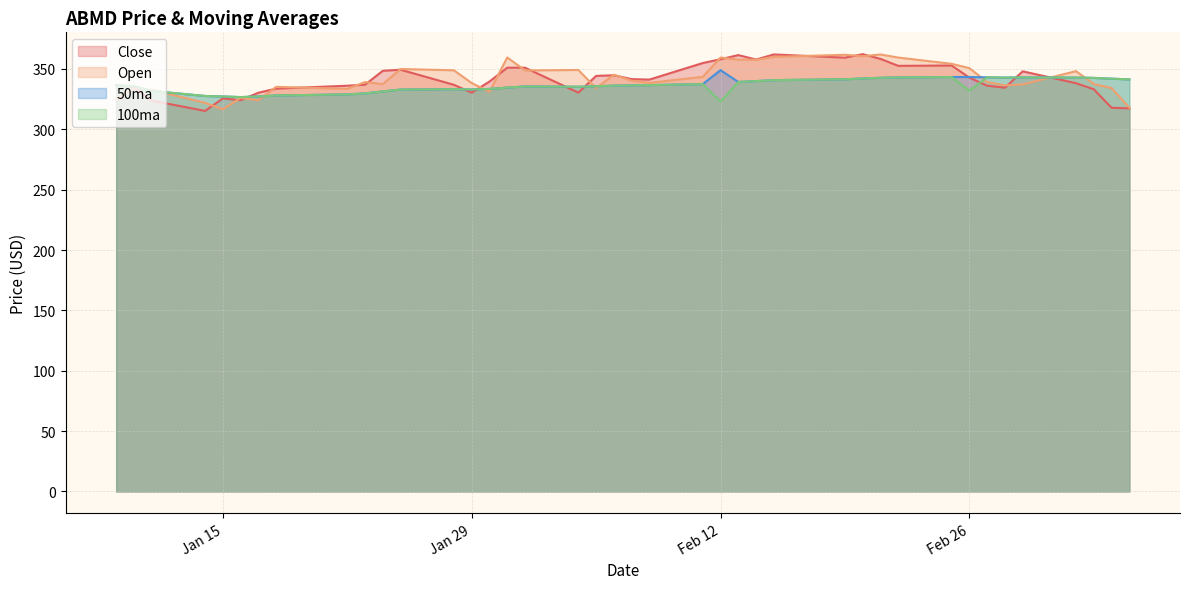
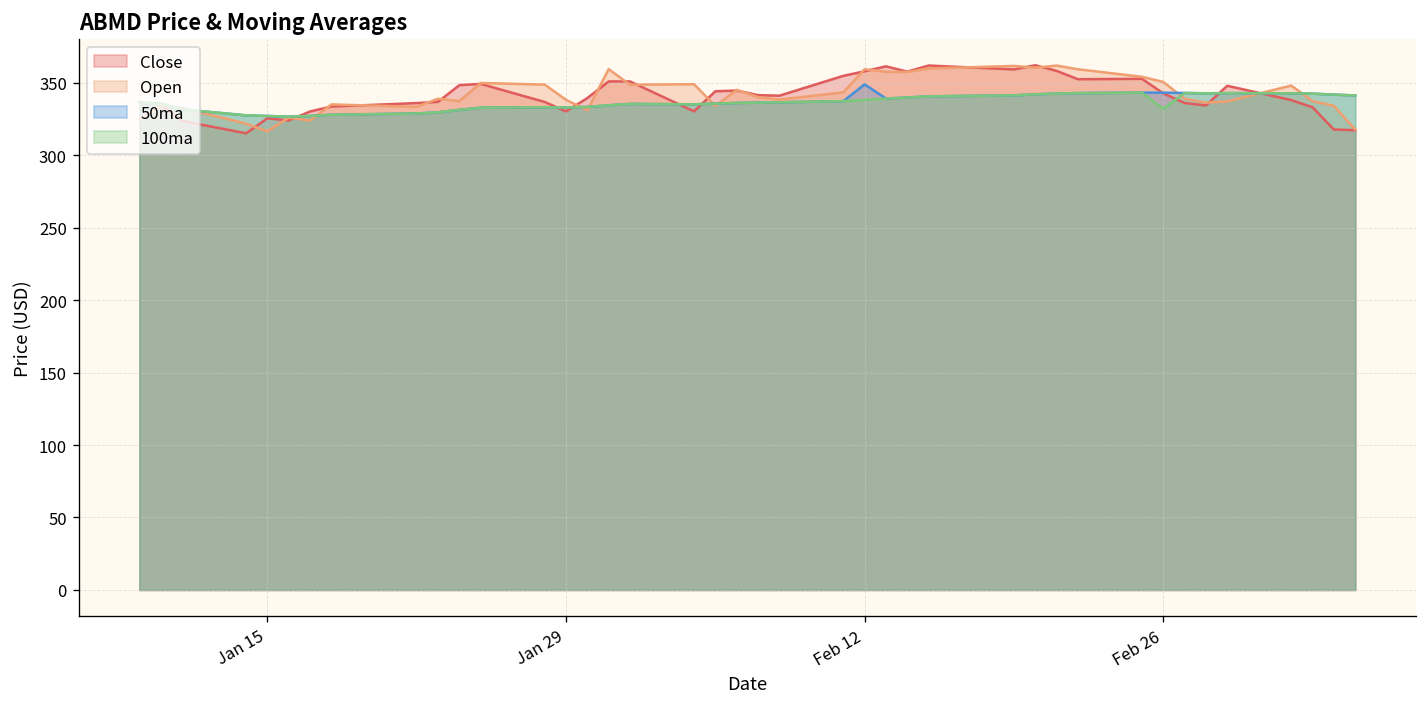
100ma, Feb 12: 323 -> 338
